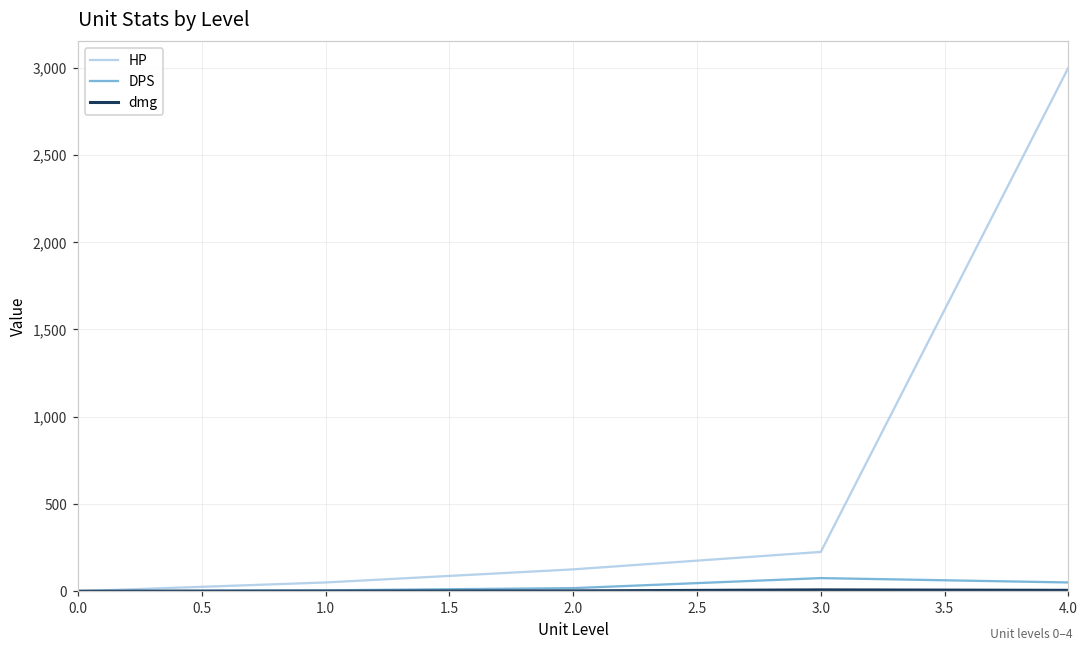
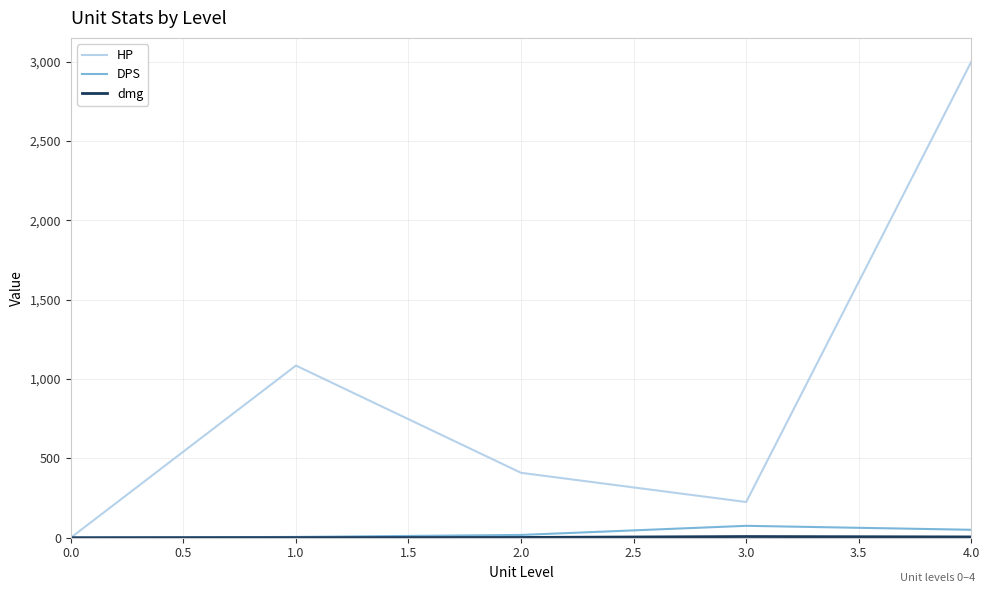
HP, 1.0: 50 -> 1,090
HP, 2.0: 130 -> 410
